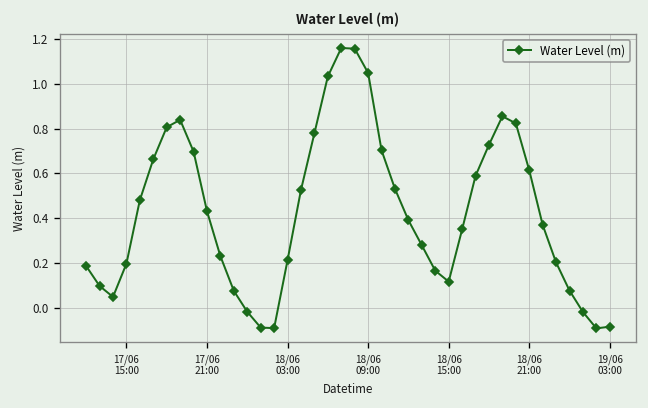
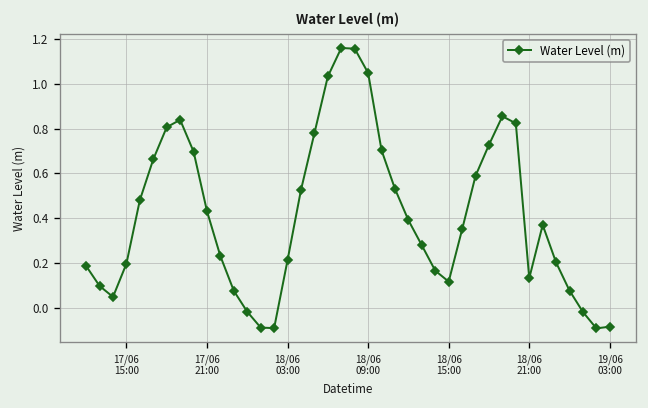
18/06 21:00: 0.61 -> 0.13
